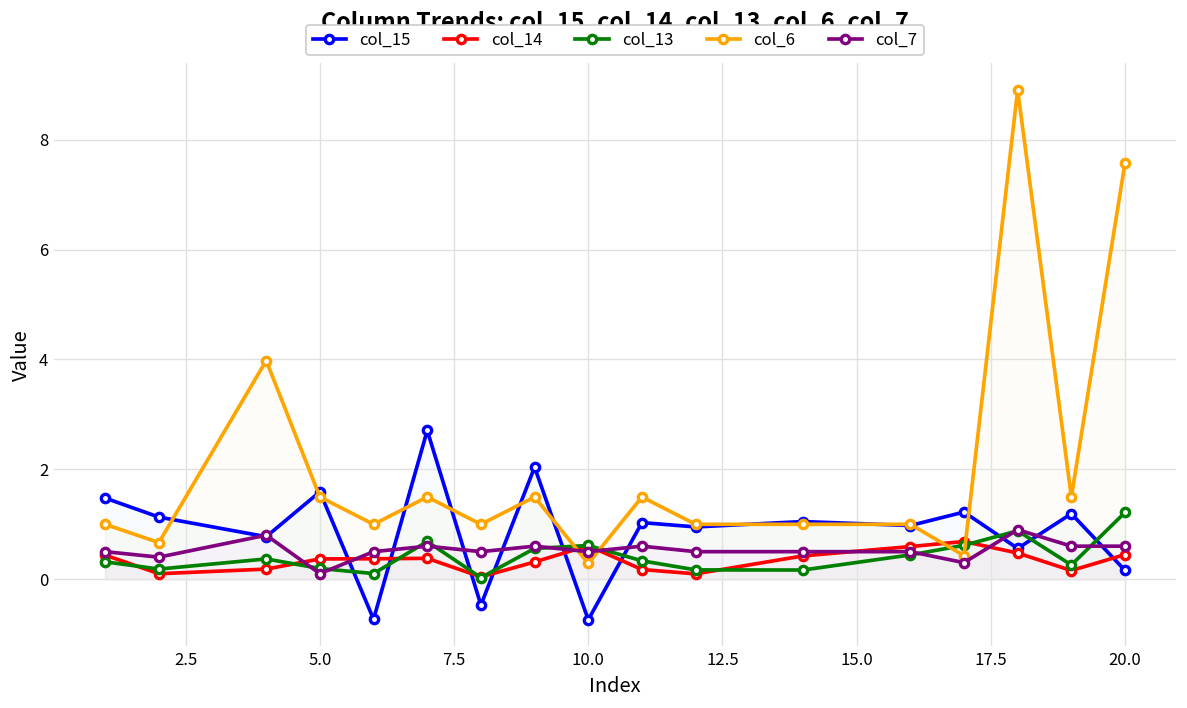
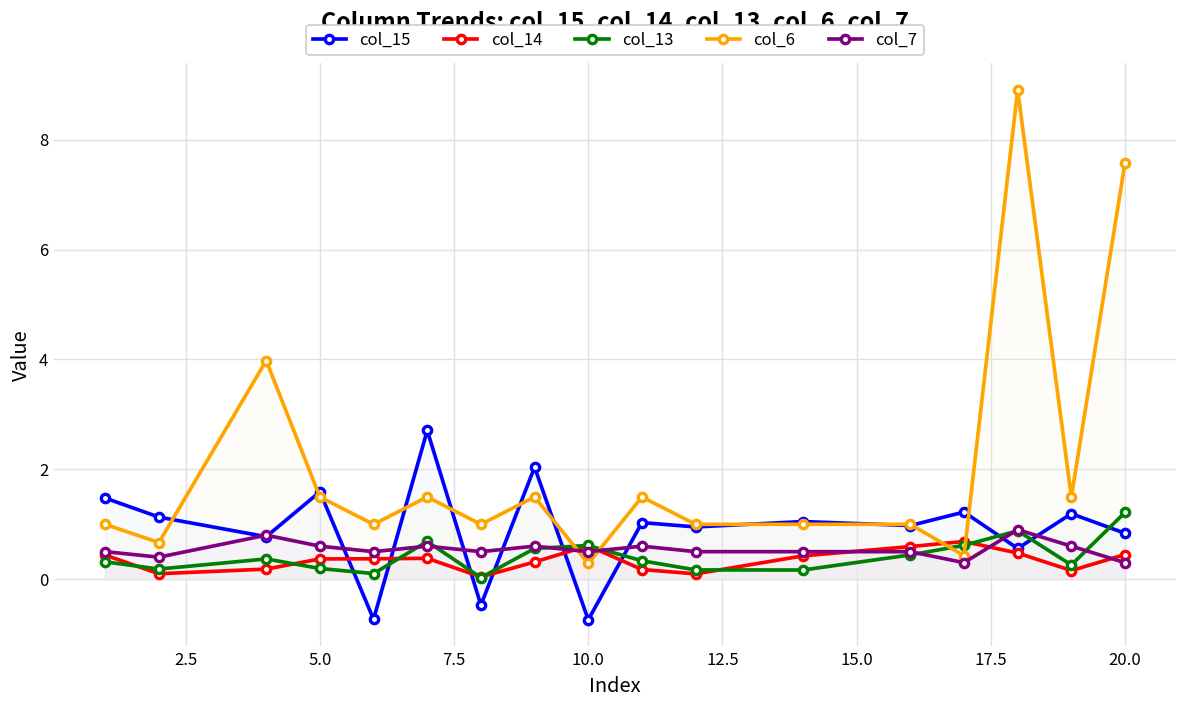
col_7, 5.0: 0.1 -> 0.6
col_15, 20.0: 0.2 -> 0.8
col_7, 20.0: 0.6 -> 0.3
